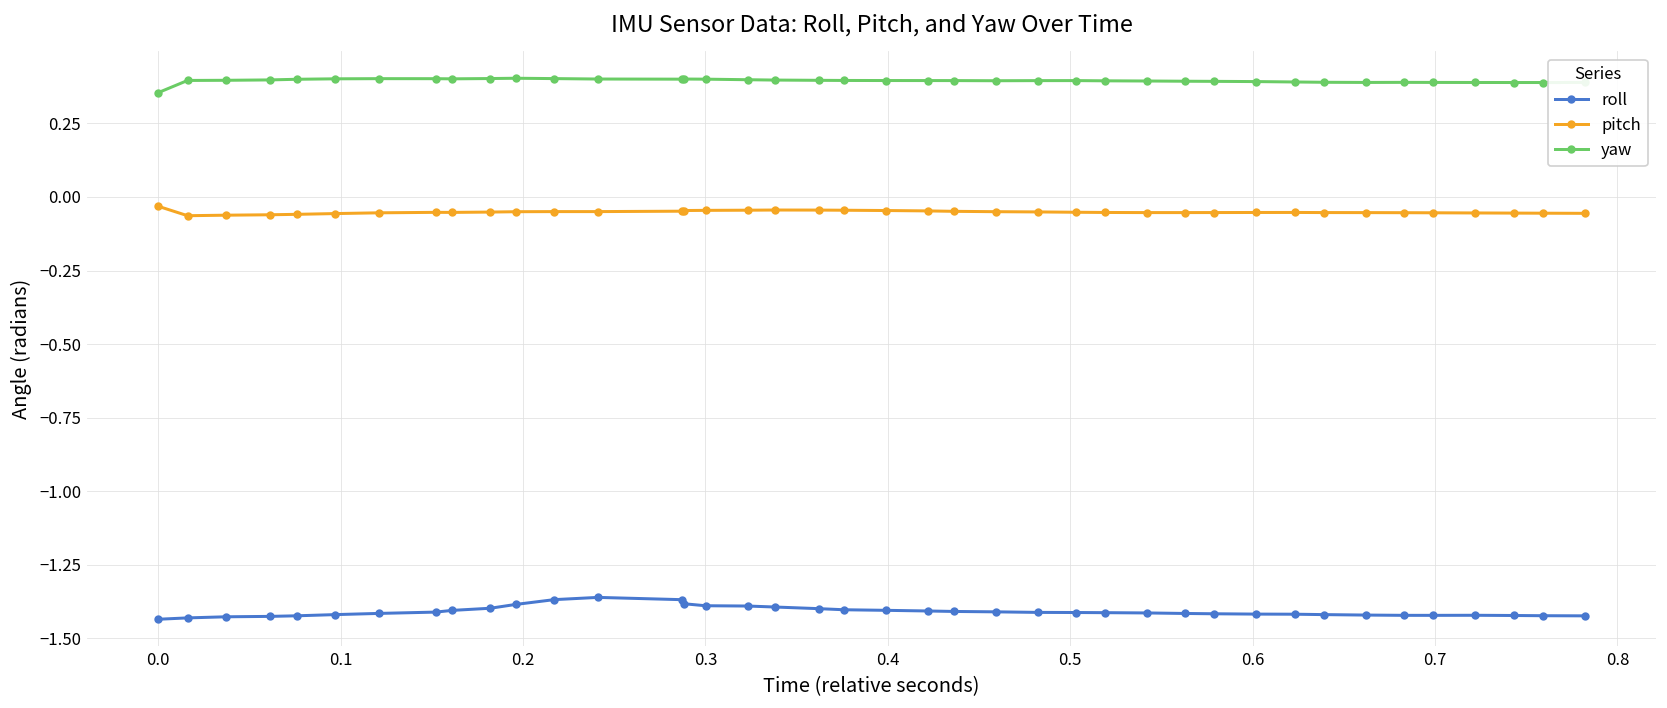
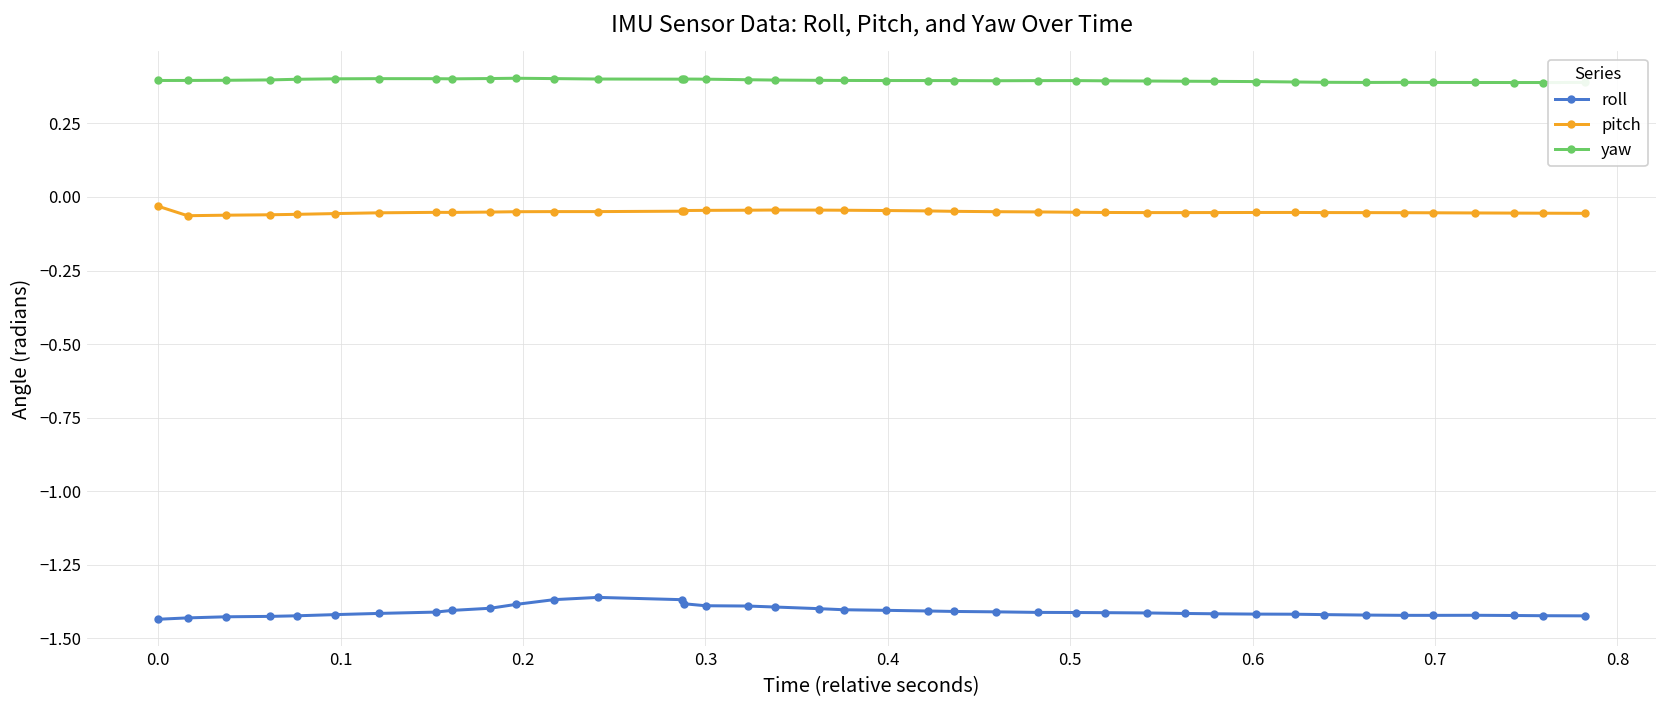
yaw, 0.0: 0.35 -> 0.40
